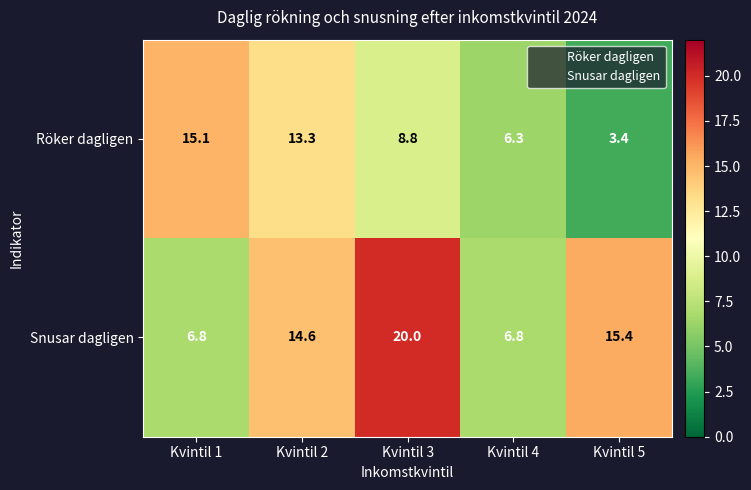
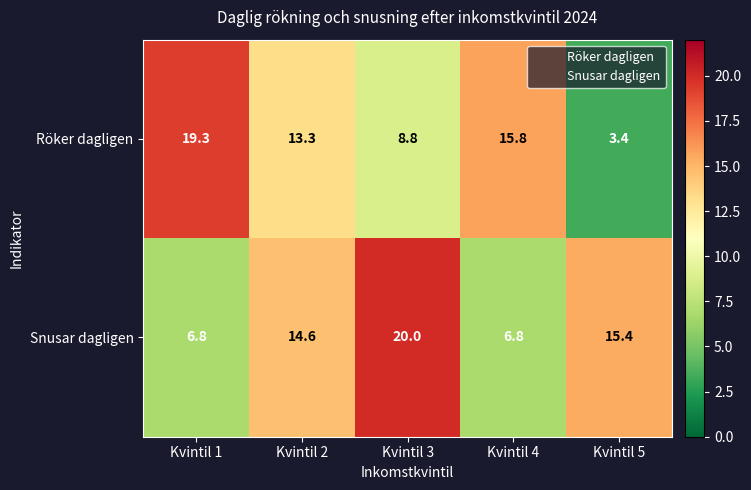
Röker dagligen, Kvintil 1: 15.1 -> 19.3
Röker dagligen, Kvintil 4: 6.3 -> 15.8
